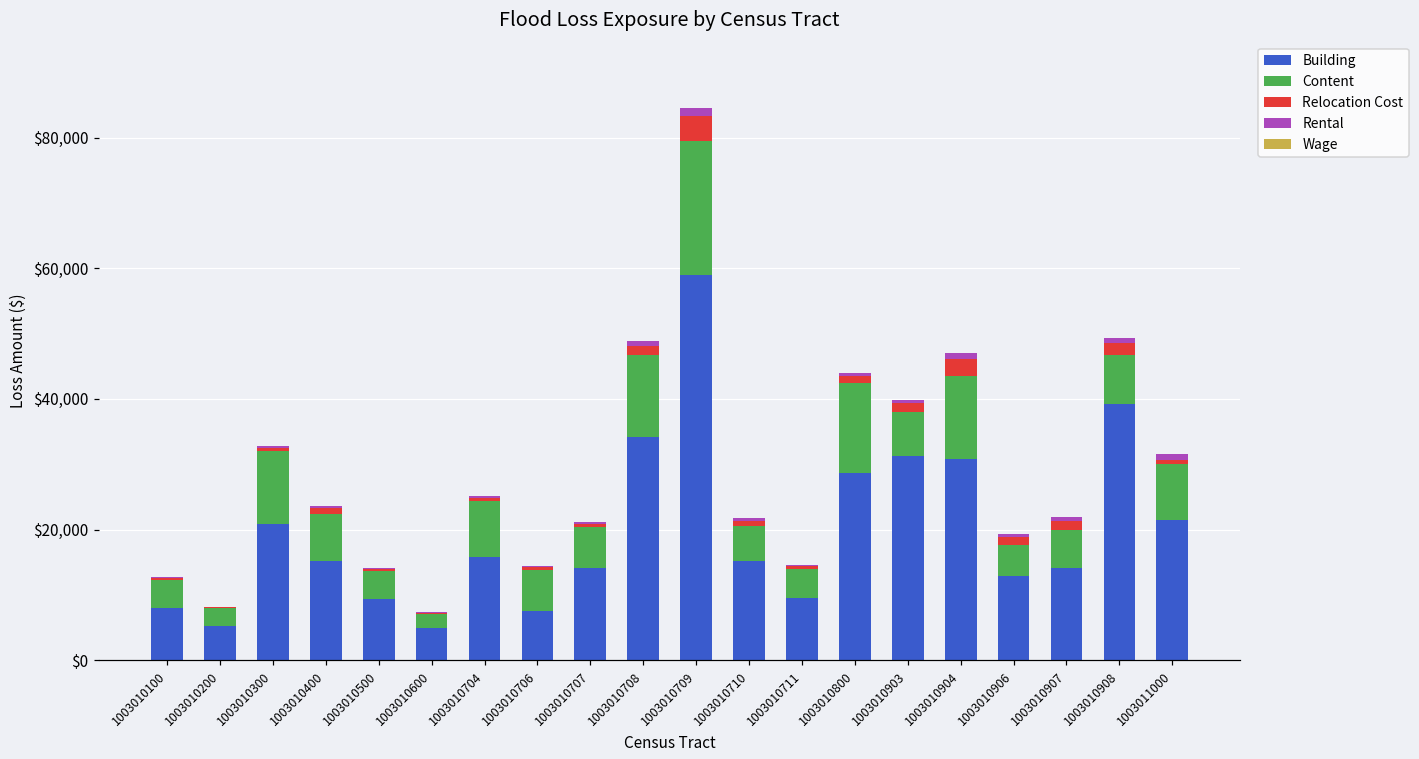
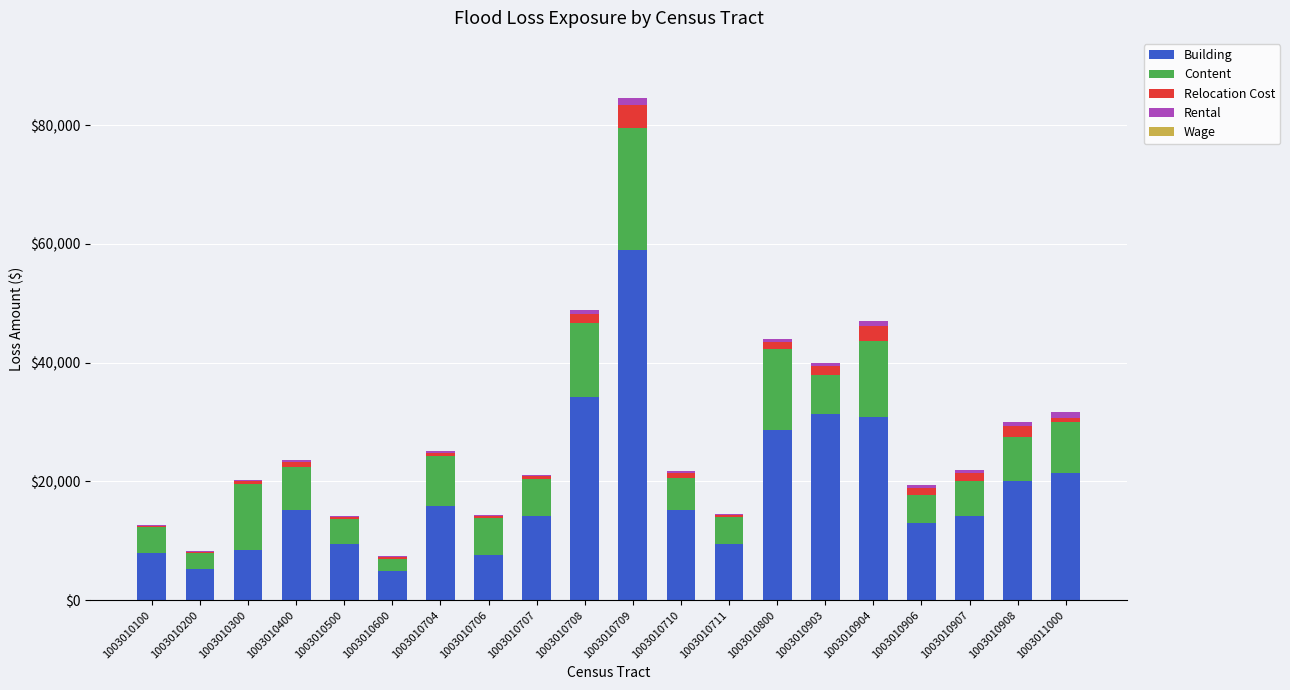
Building, 1003010300: $21,000 -> $8,000
Building, 1003010908: $39,000 -> $20,000
